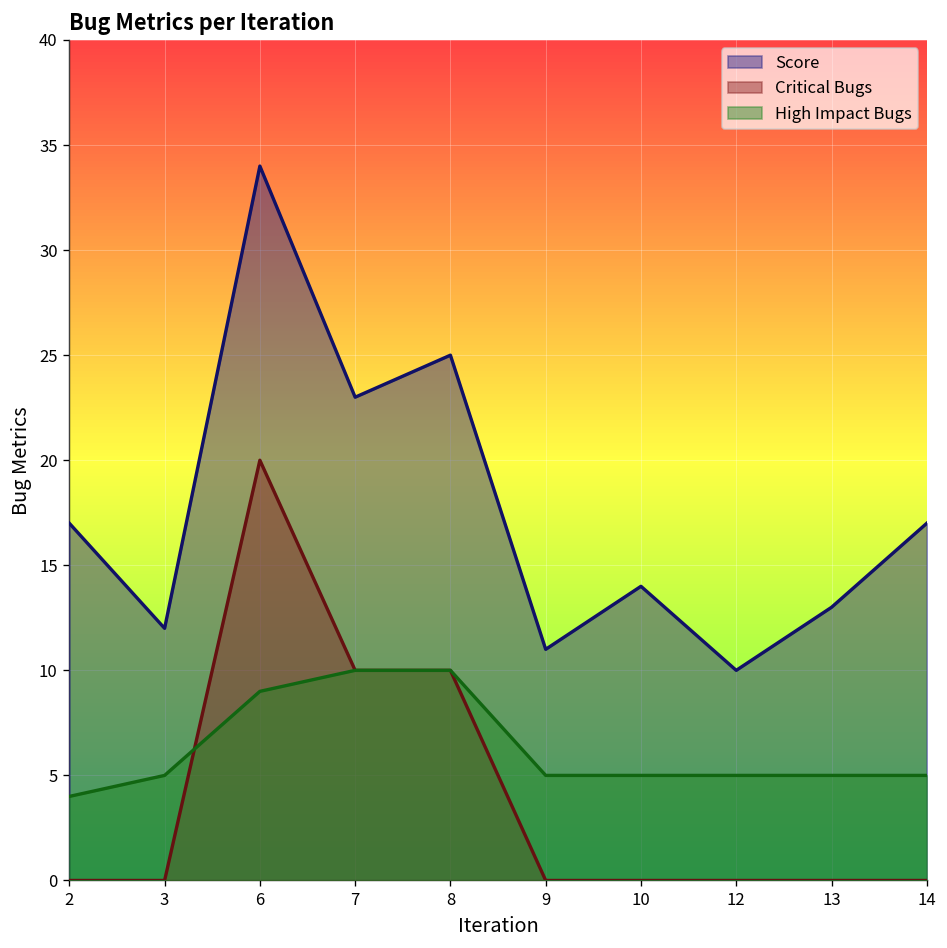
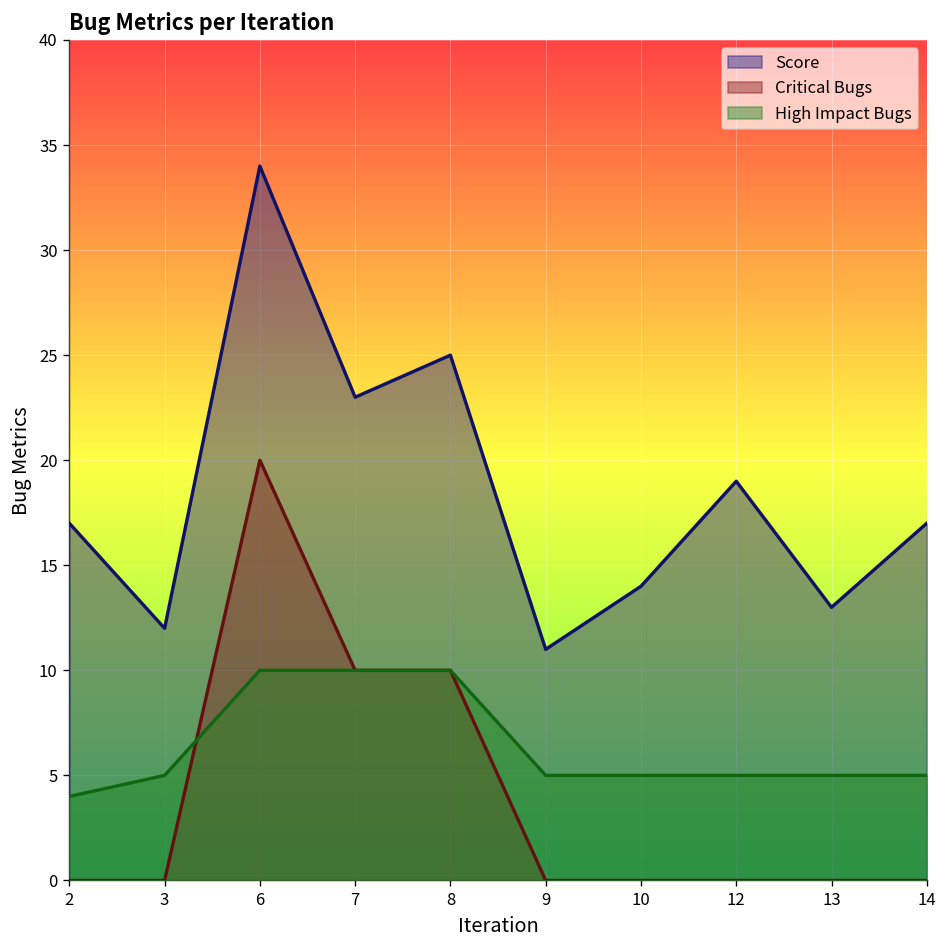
High Impact Bugs, 6: 9 -> 10
Score, 12: 10 -> 19
